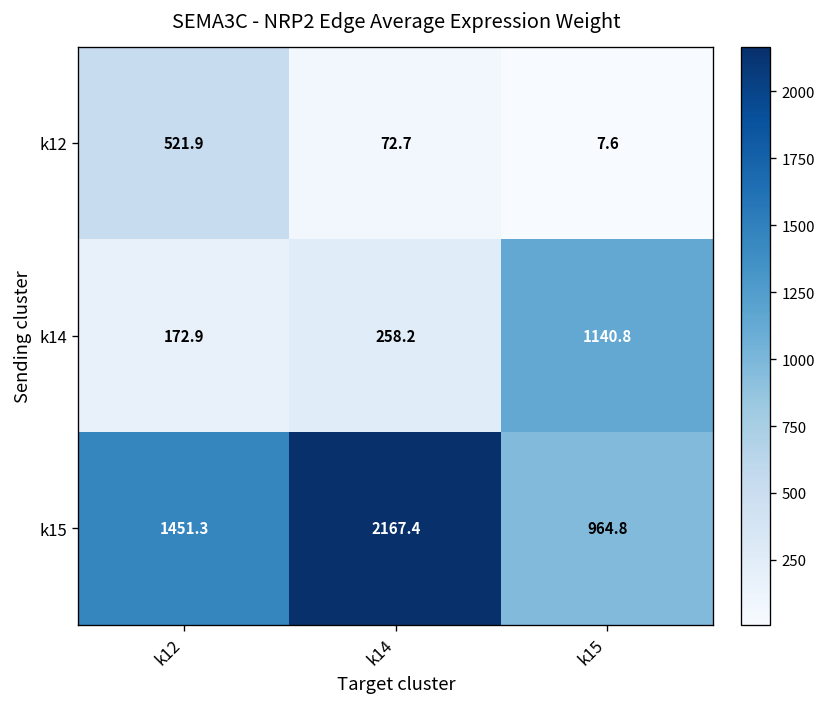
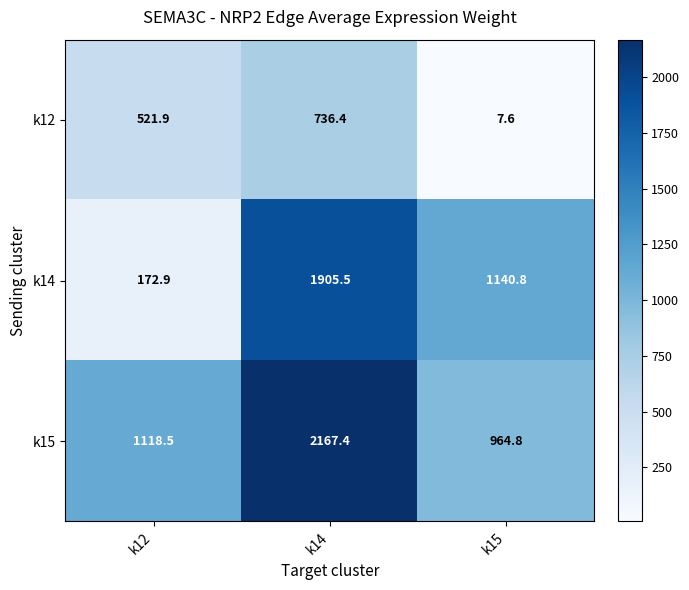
k12, k14: 72.7 -> 736.4
k14, k14: 258.2 -> 1905.5
k15, k12: 1451.3 -> 1118.5
